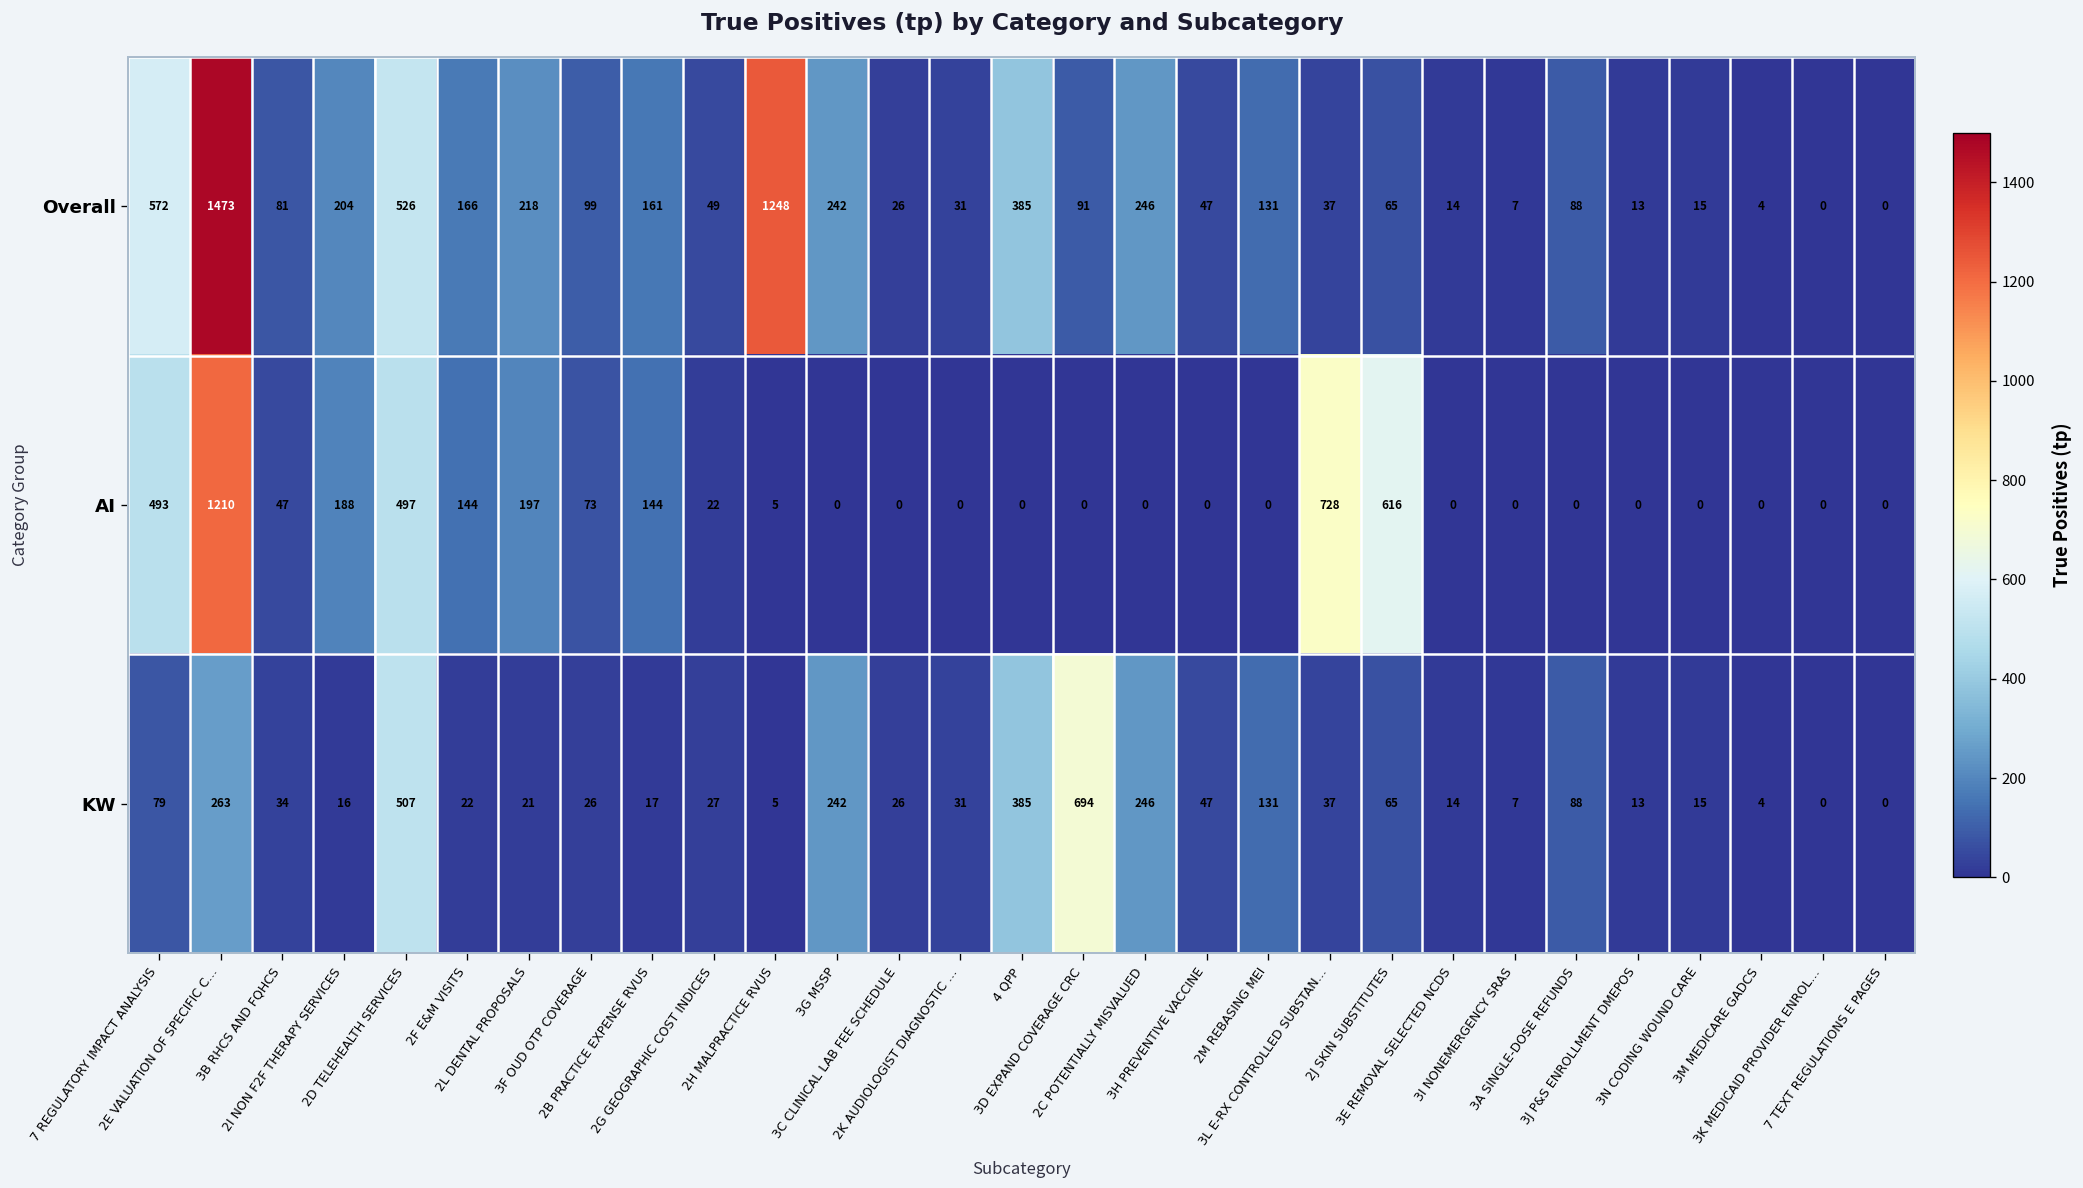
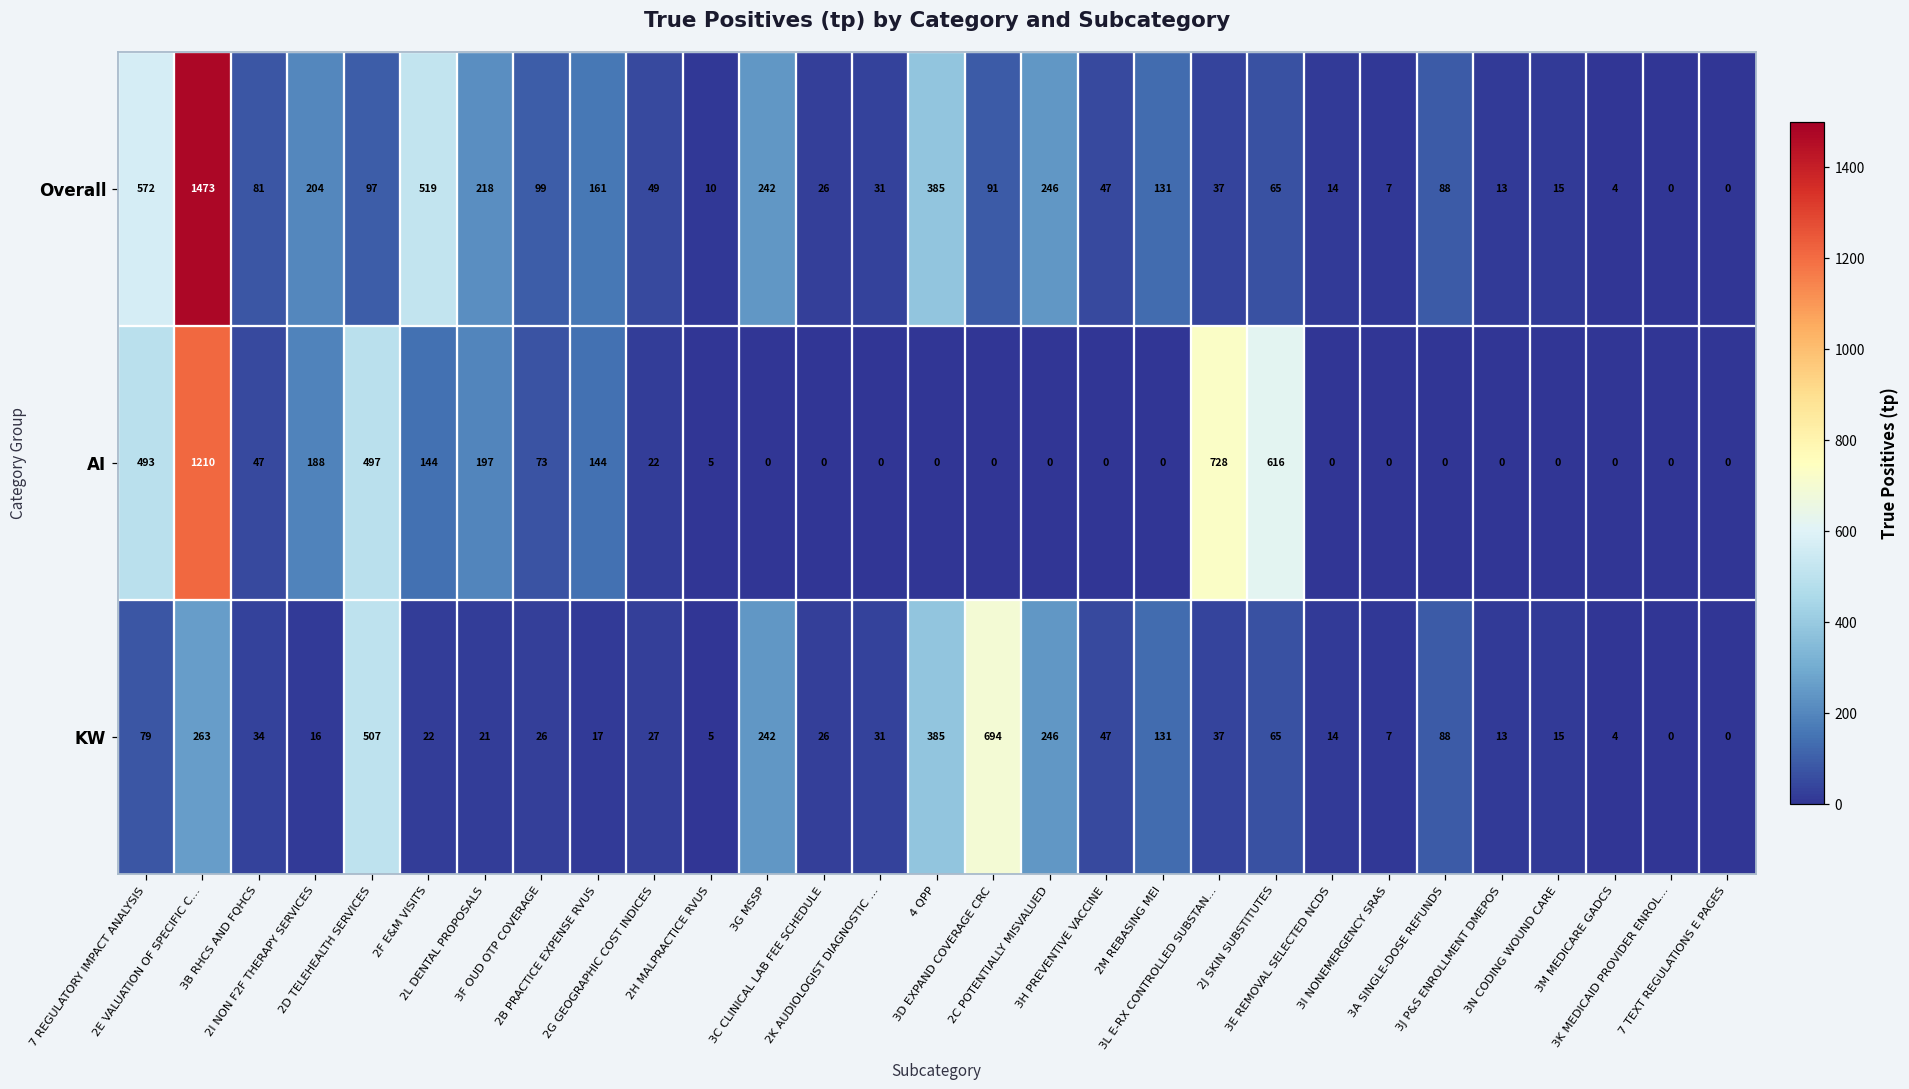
Overall, 2D TELEHEALTH SERVICES: 526 -> 97
Overall, 2F E&M VISITS: 166 -> 519
Overall, 2H MALPRACTICE RVUS: 1248 -> 10
